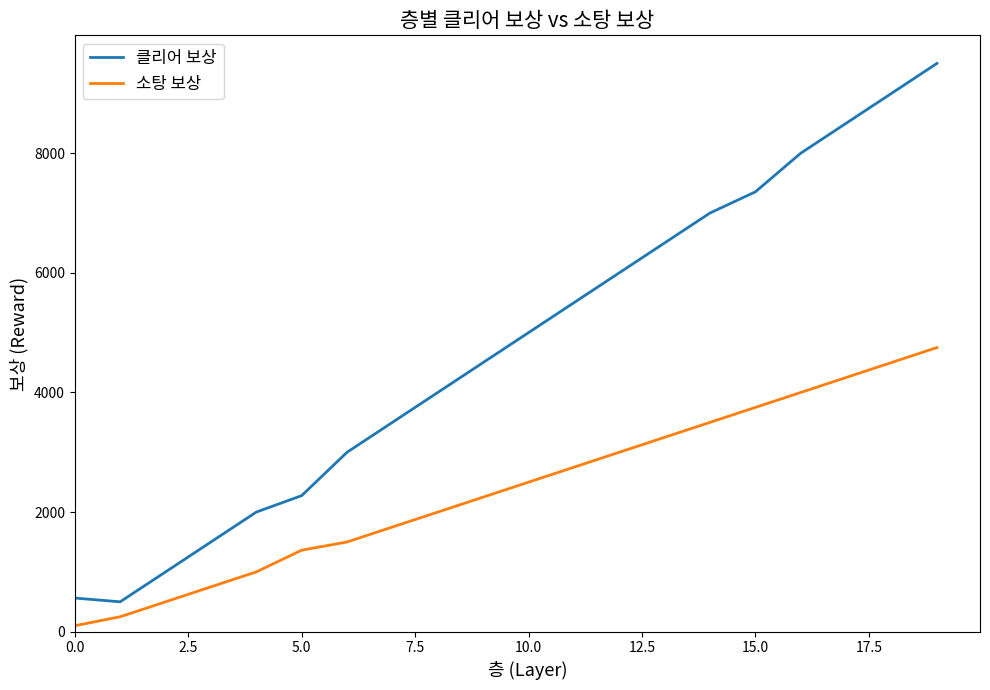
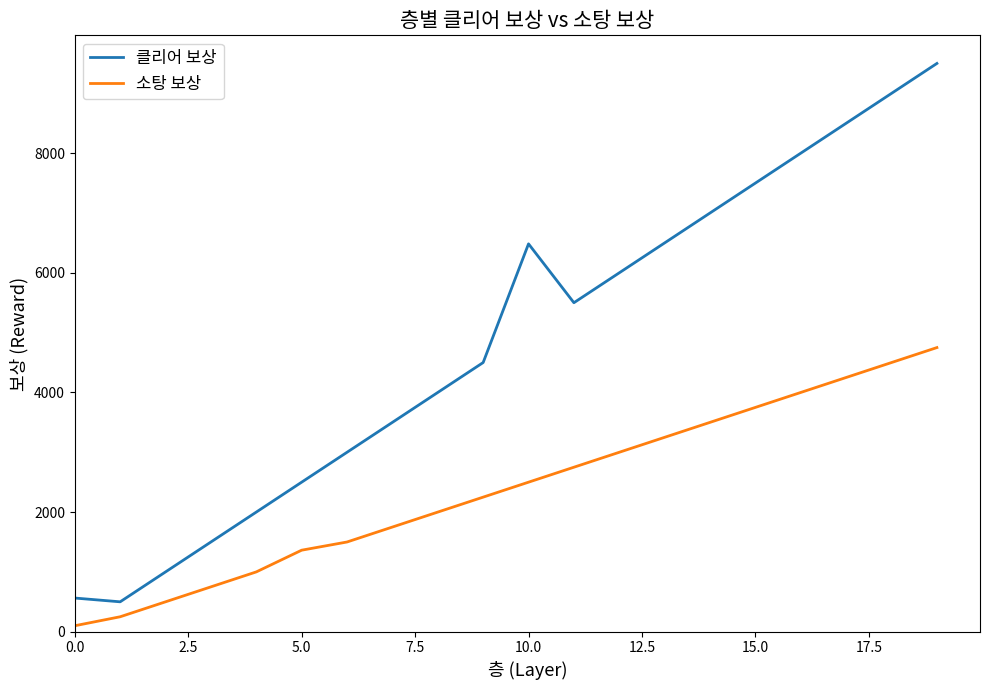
클리어 보상, 5.0: 2300 -> 2500
클리어 보상, 10.0: 5000 -> 6500
클리어 보상, 15.0: 7400 -> 7500
